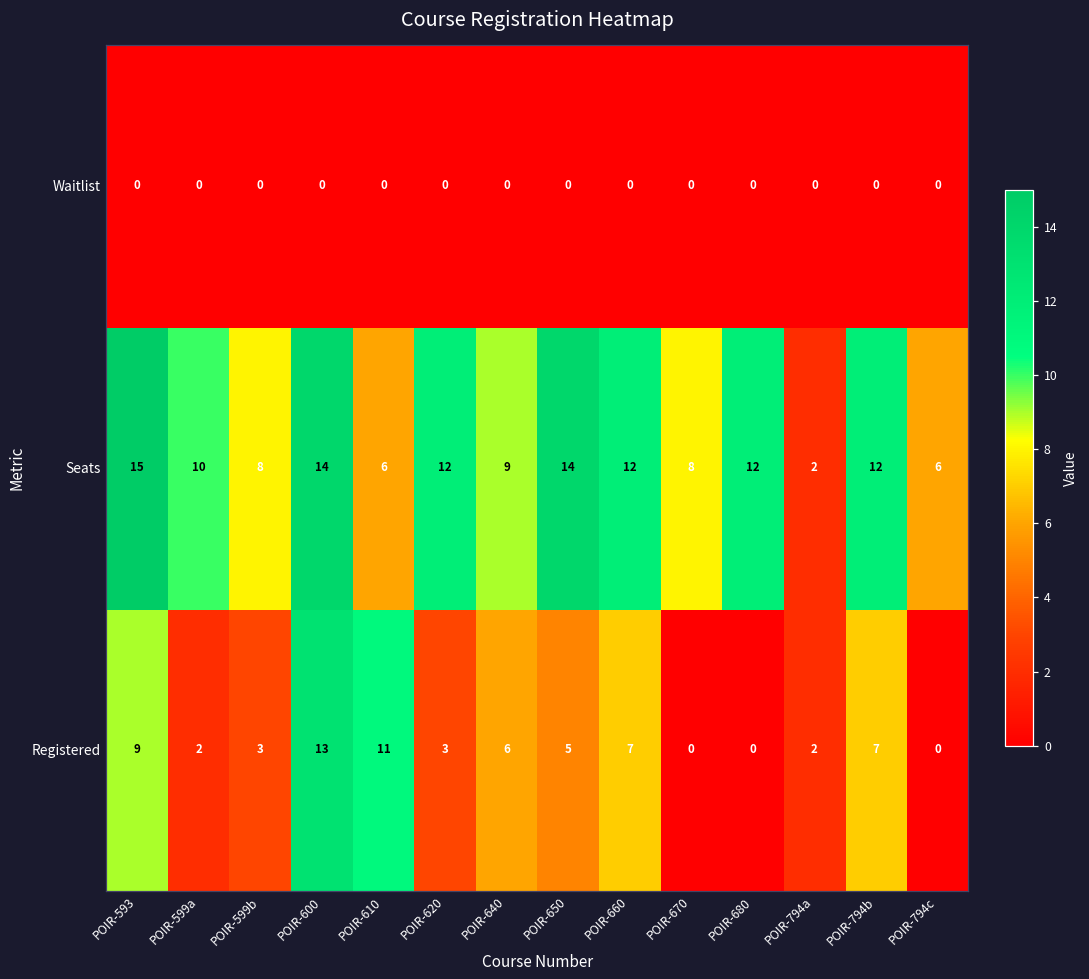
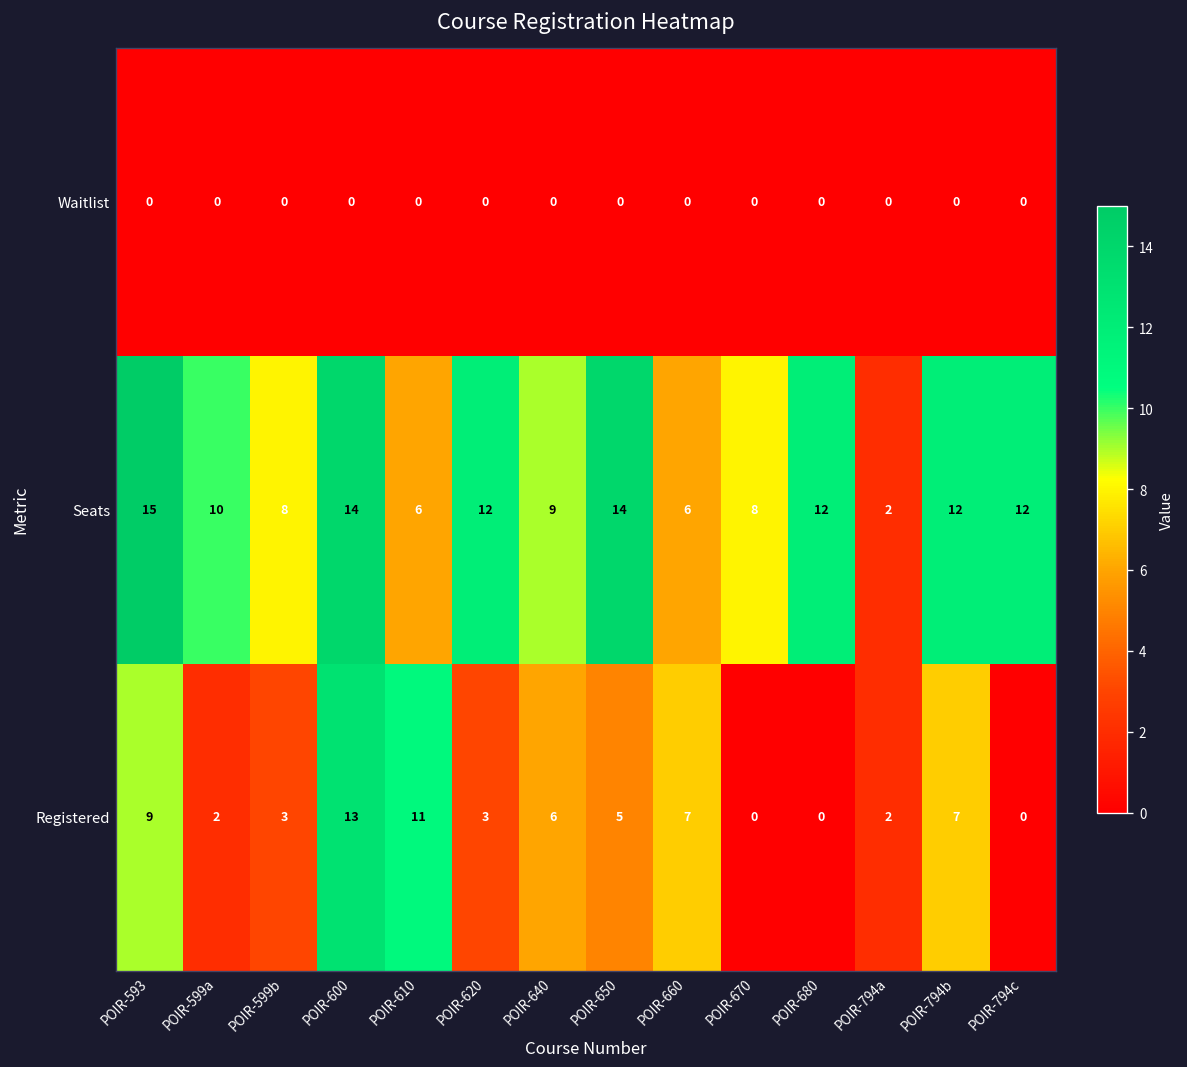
Seats, POIR-660: 12 -> 6
Seats, POIR-794c: 6 -> 12
